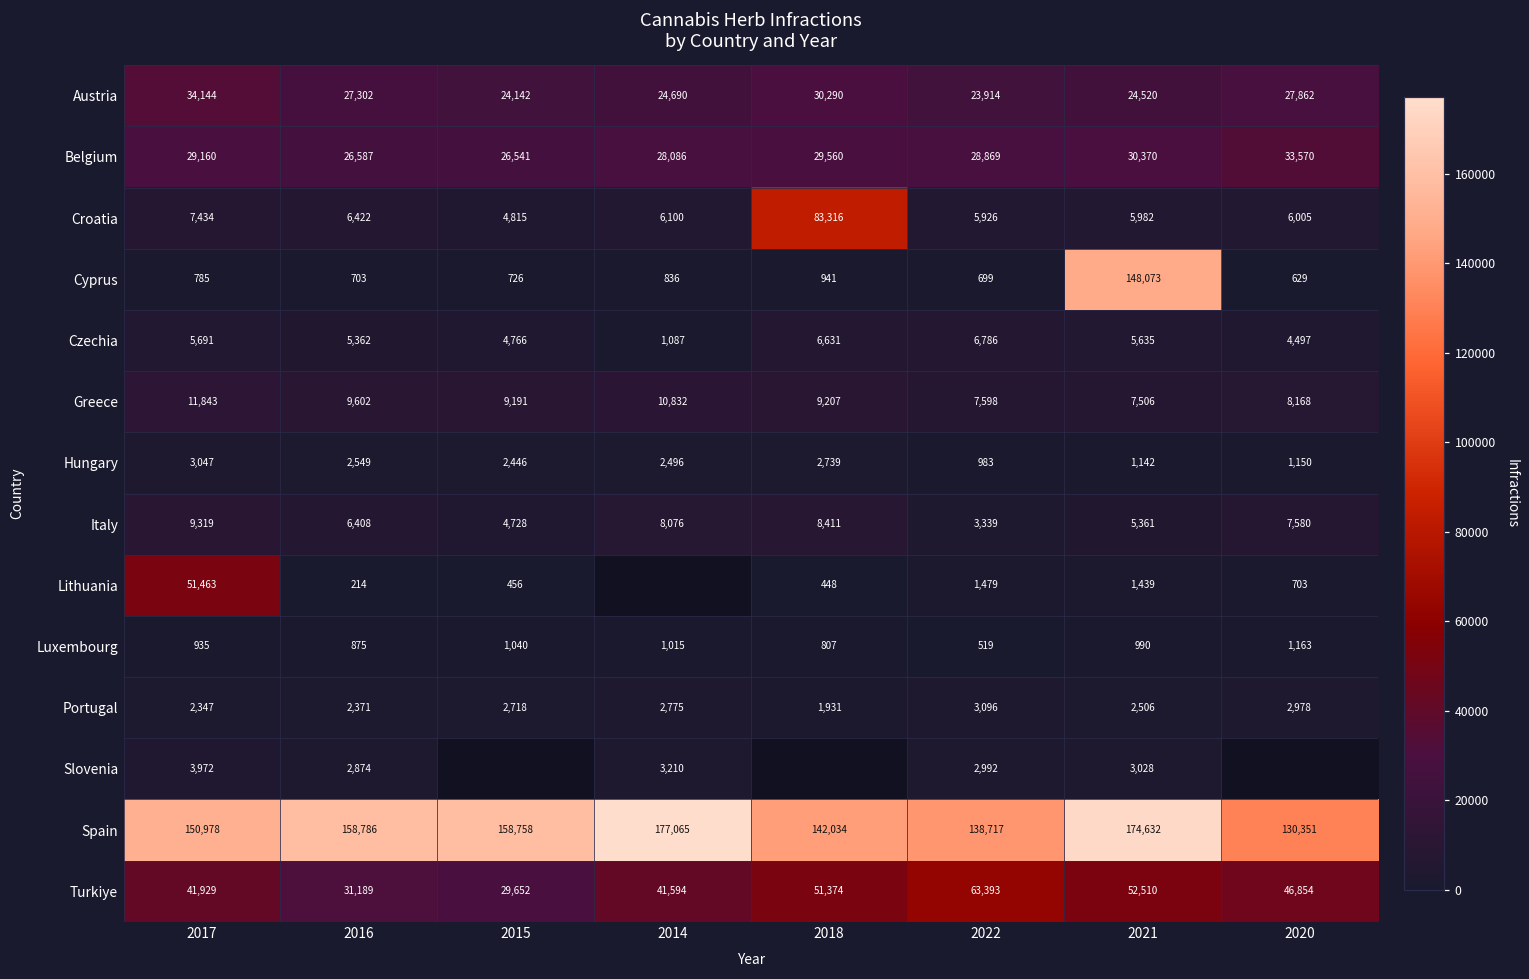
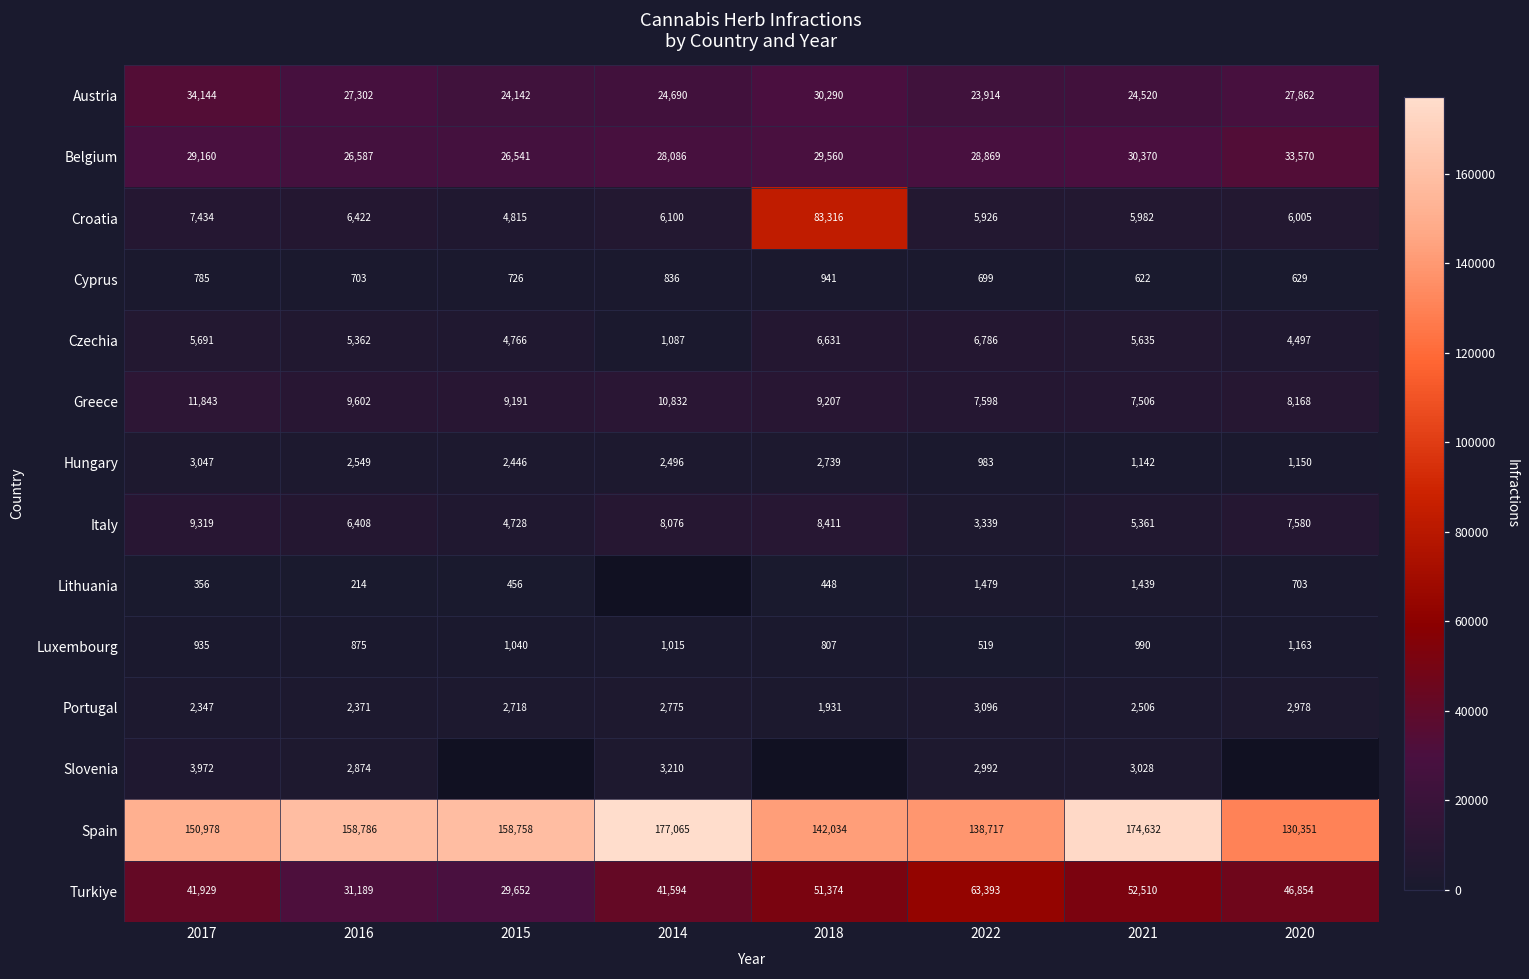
Cyprus, 2021: 148,073 -> 622
Lithuania, 2017: 51,463 -> 356
